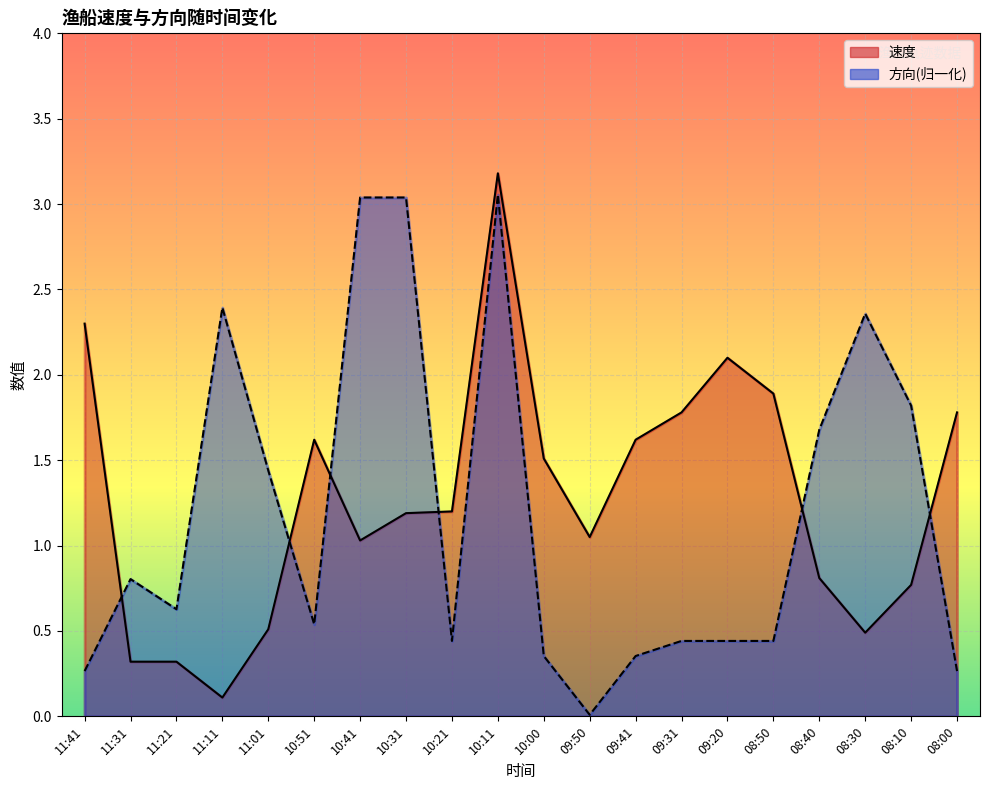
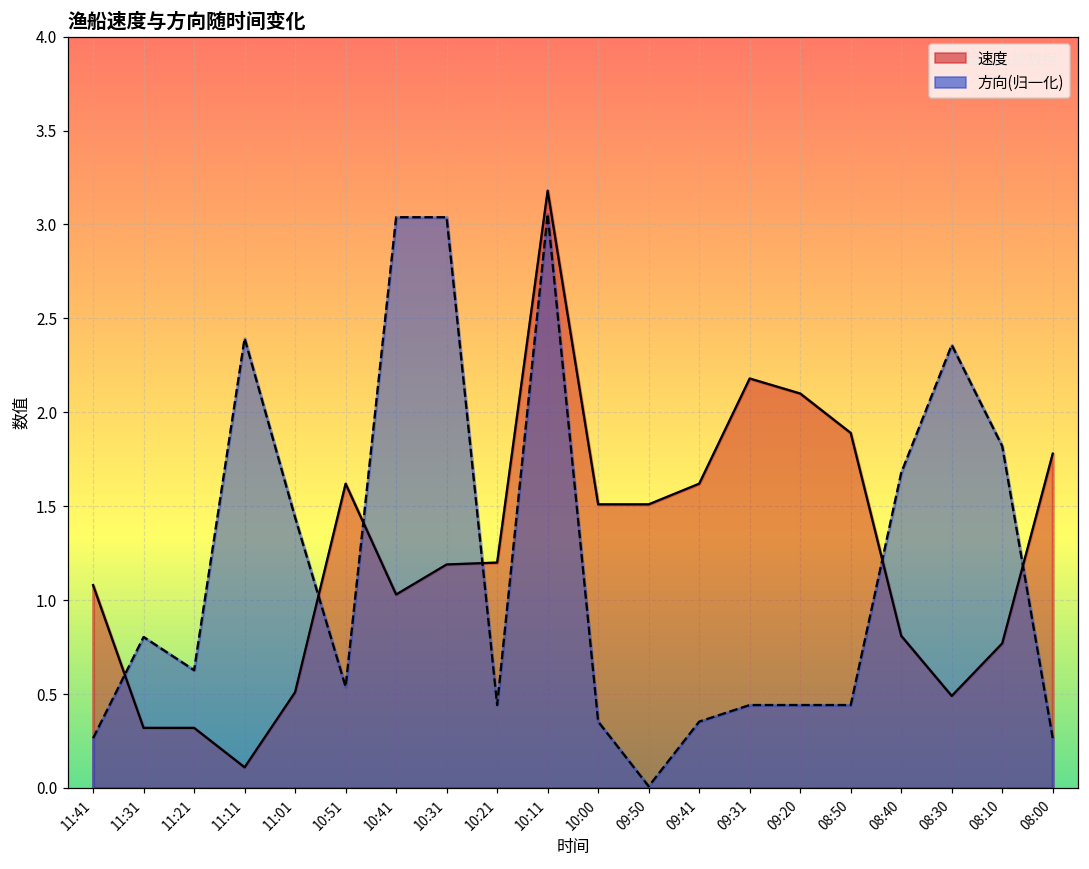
速度, 11:41: 2.30 -> 1.08
速度, 09:50: 1.05 -> 1.51
速度, 09:31: 1.78 -> 2.18
